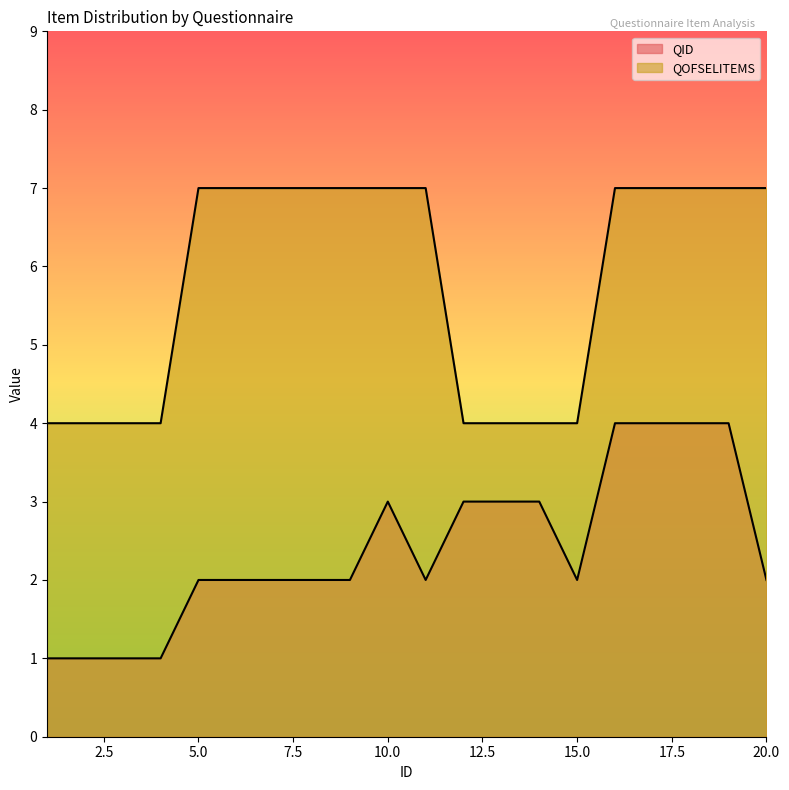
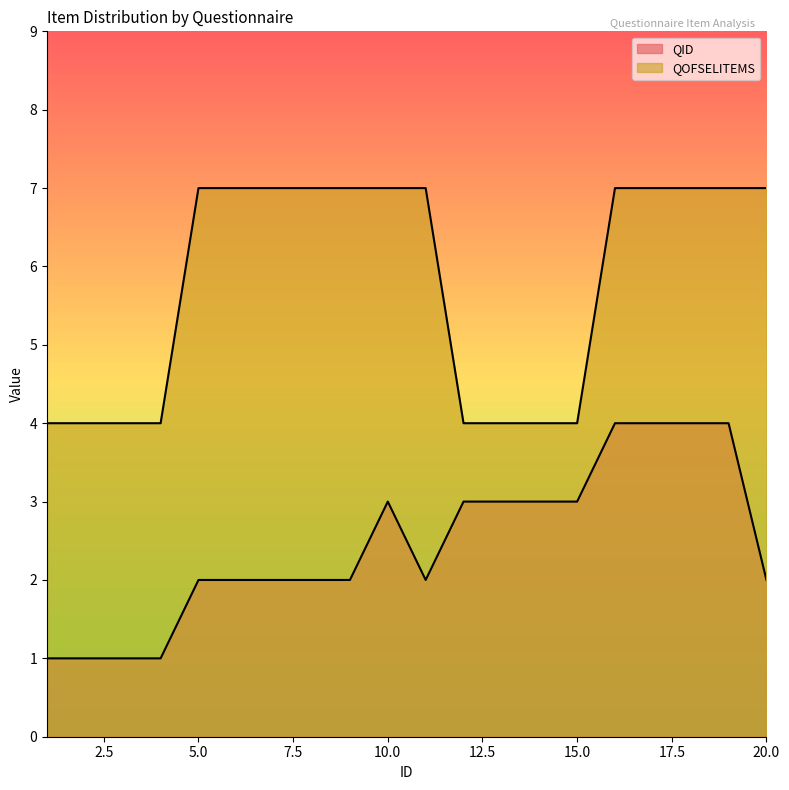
QID, 15.0: 2 -> 3
